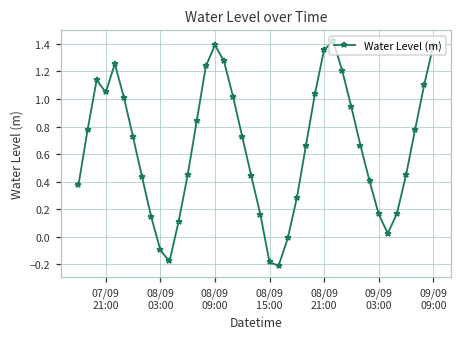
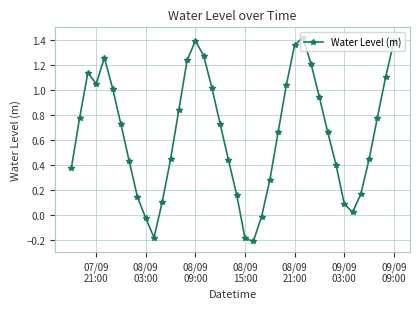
08/09 03:00: -0.10 -> -0.02
09/09 03:00: 0.17 -> 0.09
